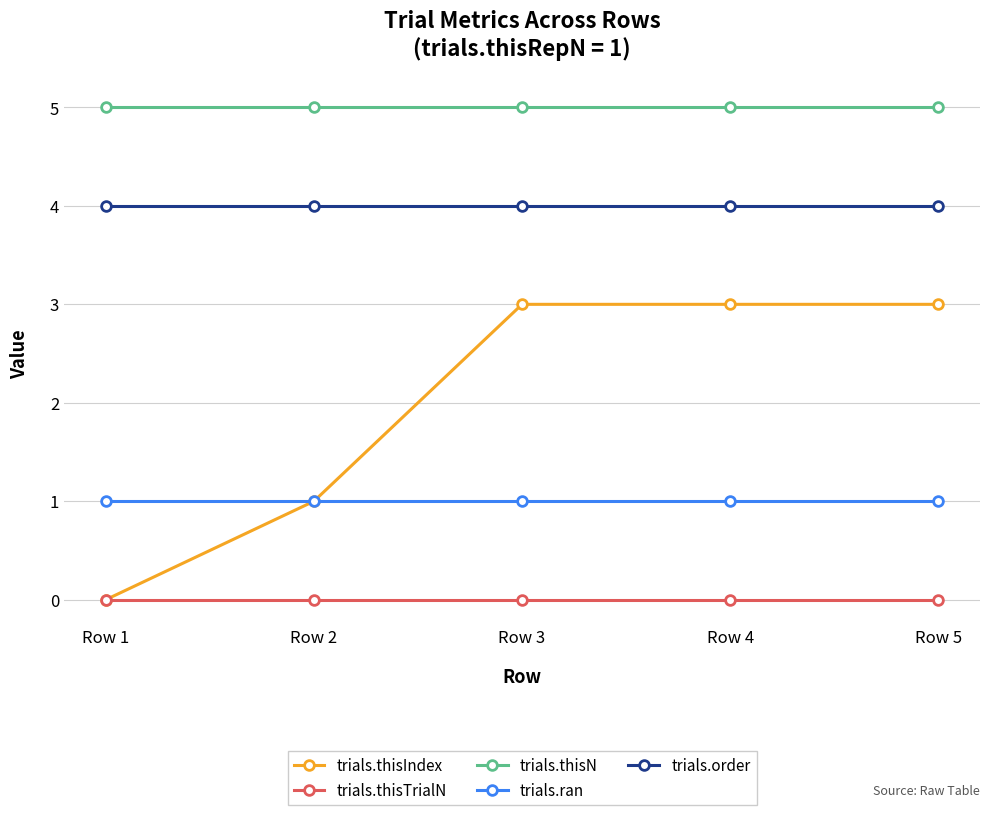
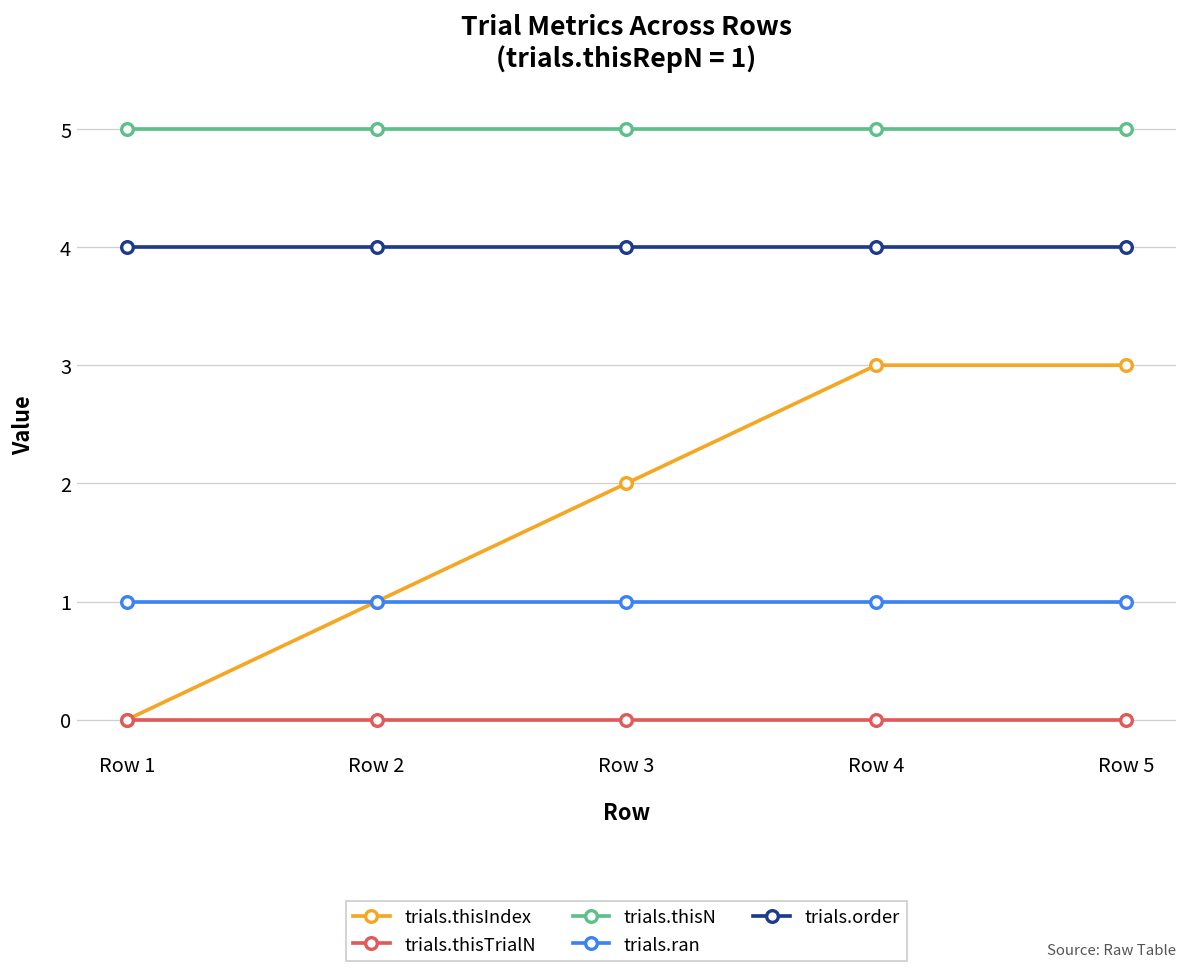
trials.thisIndex, Row 3: 3 -> 2
